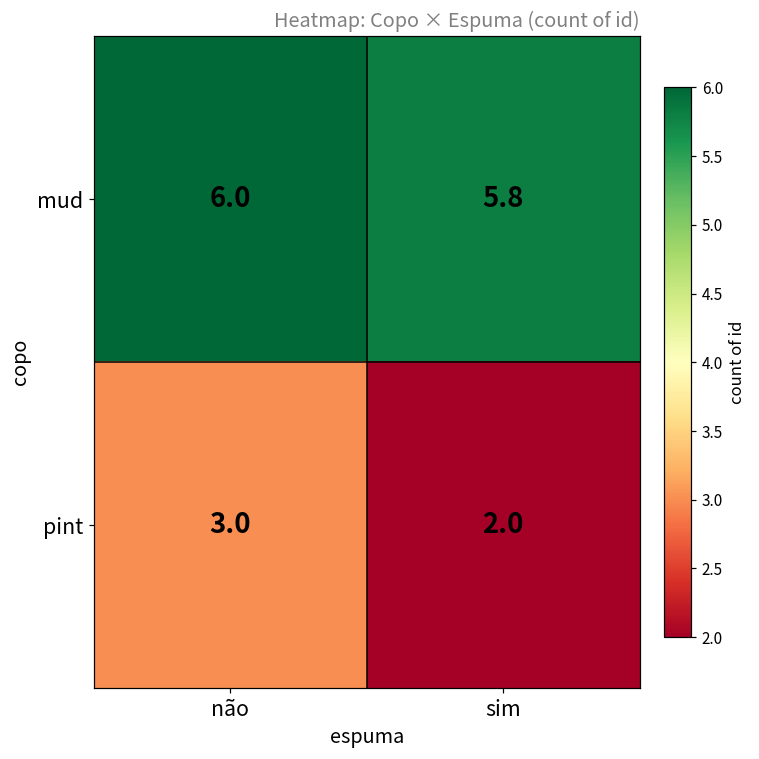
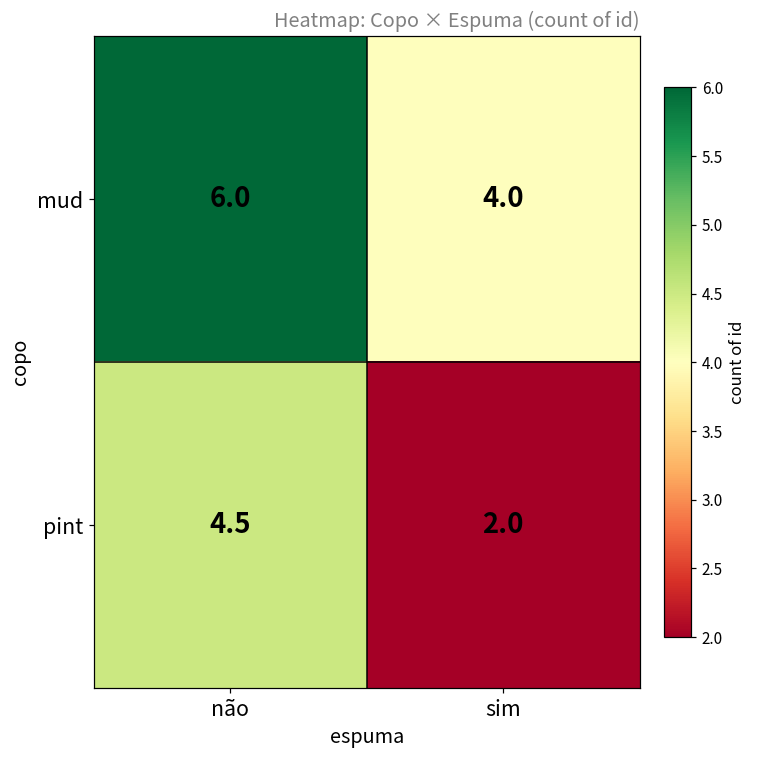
mud, sim: 5.8 -> 4.0
pint, não: 3.0 -> 4.5
